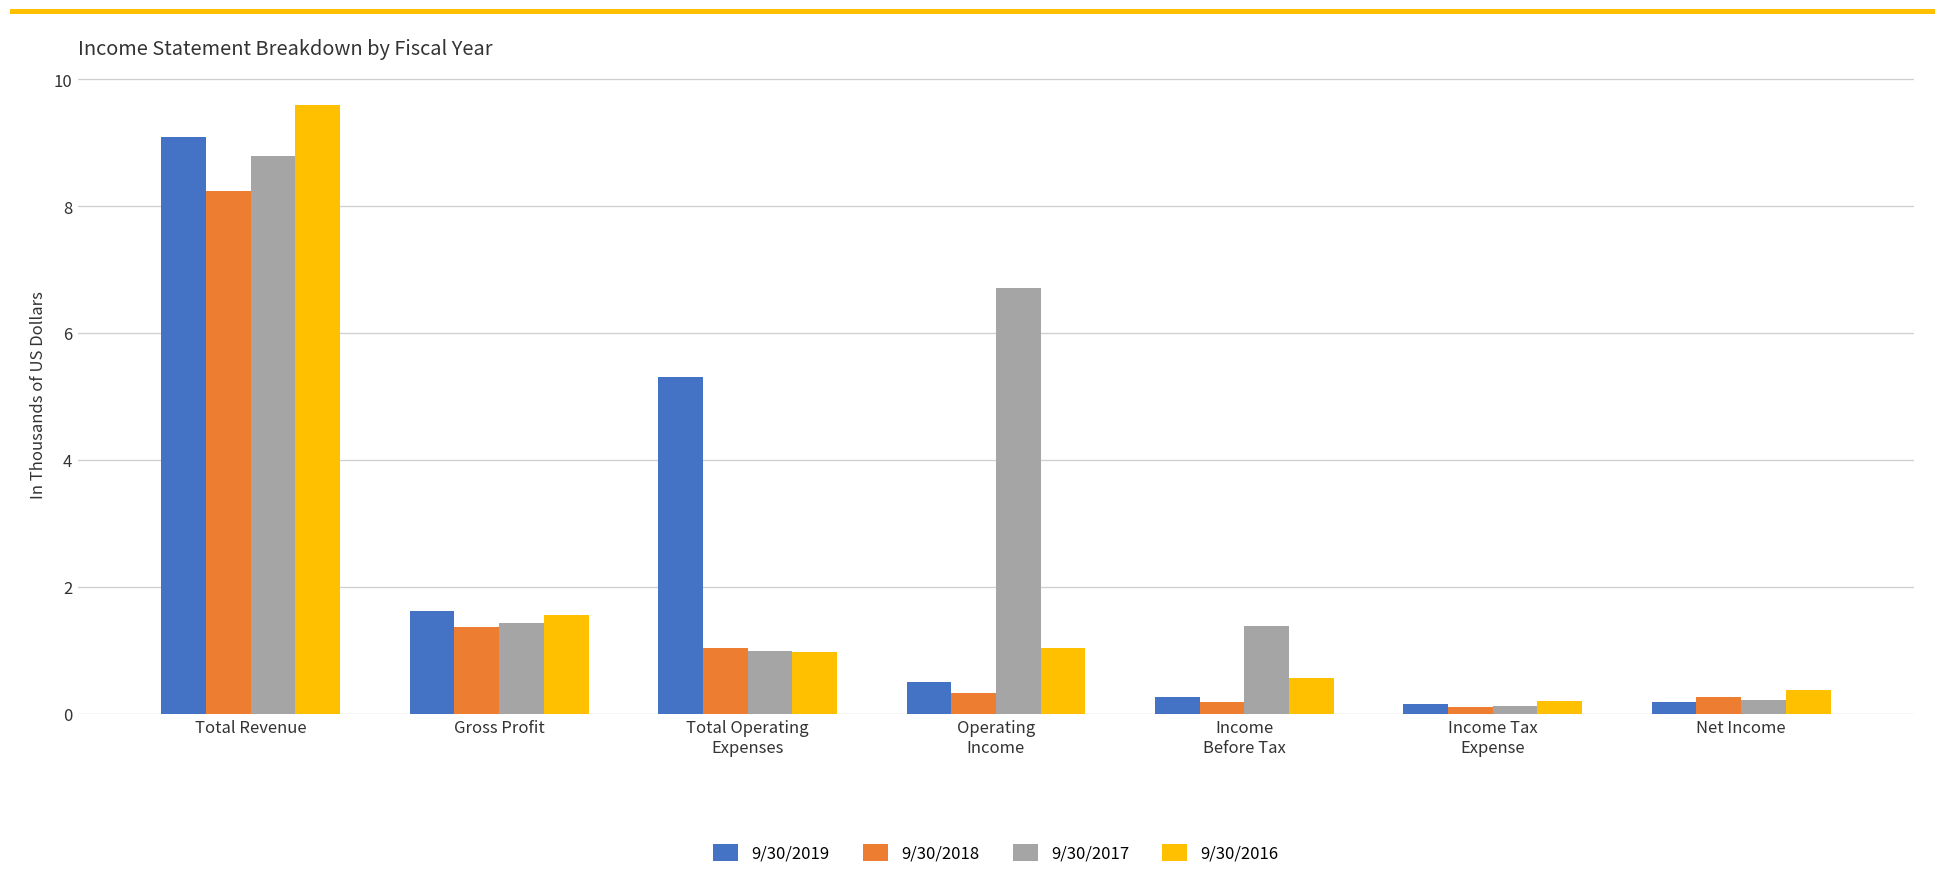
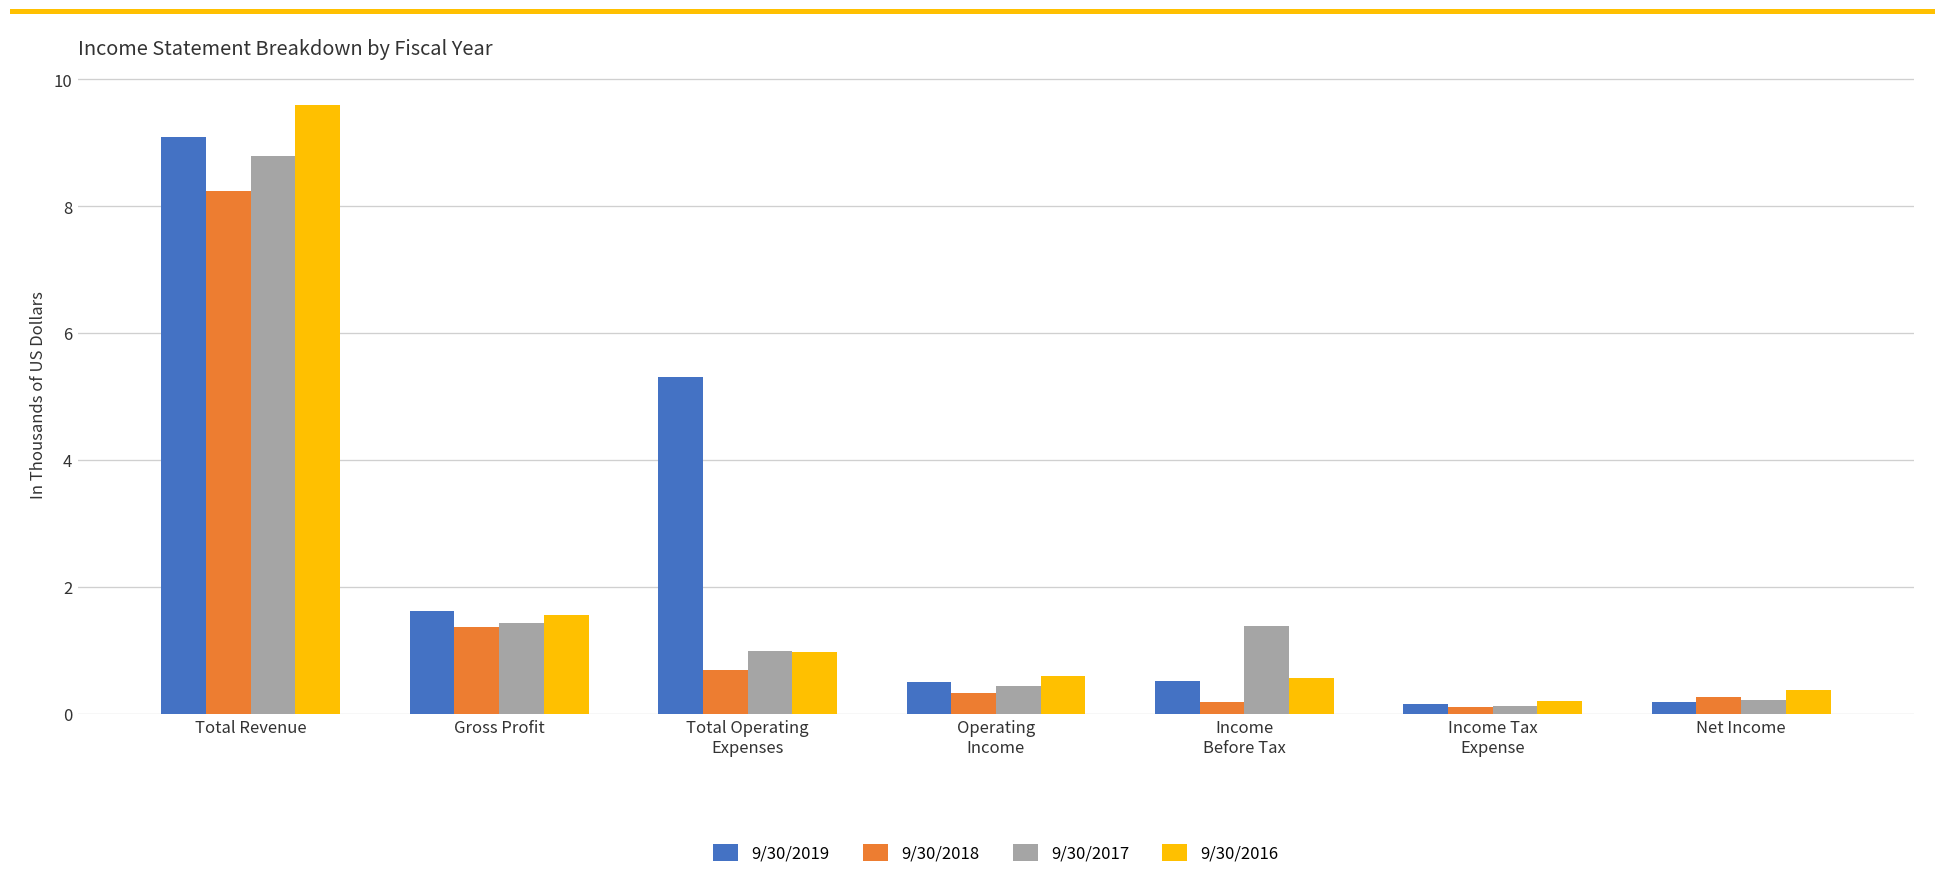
9/30/2018, Total Operating Expenses: 1.0 -> 0.7
9/30/2017, Operating Income: 6.7 -> 0.4
9/30/2016, Operating Income: 1.0 -> 0.6
9/30/2019, Income Before Tax: 0.3 -> 0.5
